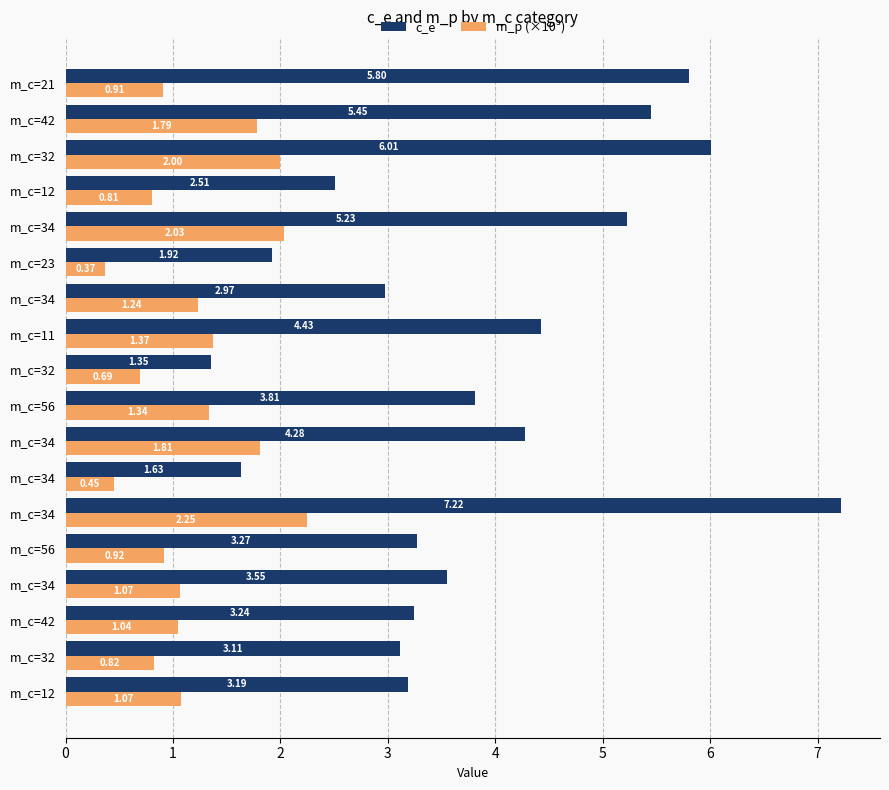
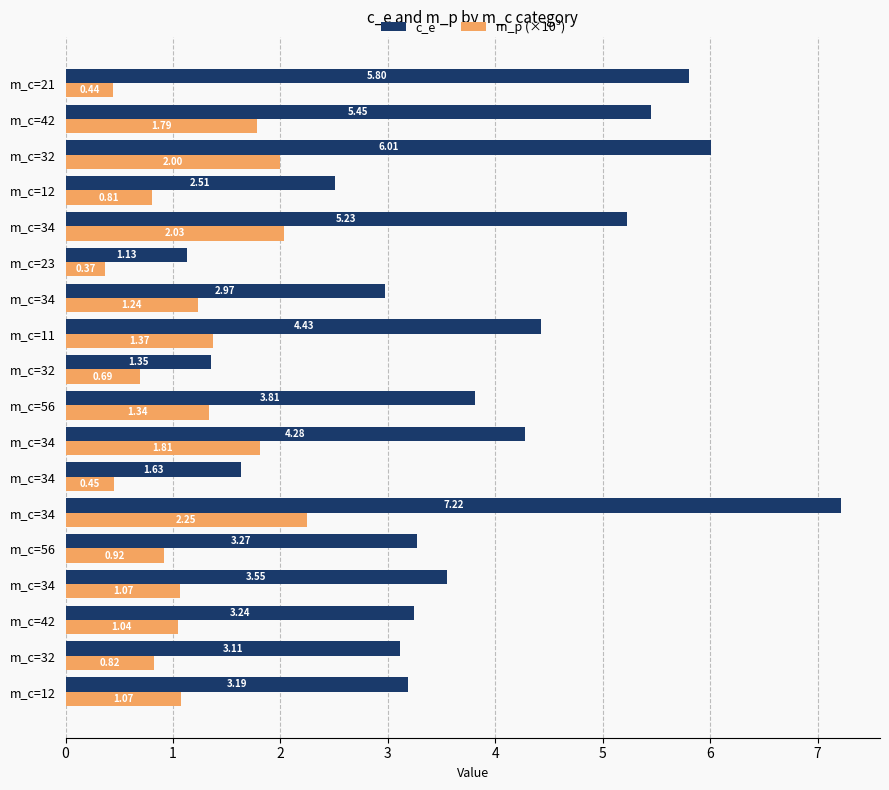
m_p (×10³), m_c=21: 0.91 -> 0.44
c_e, m_c=23: 1.92 -> 1.13
